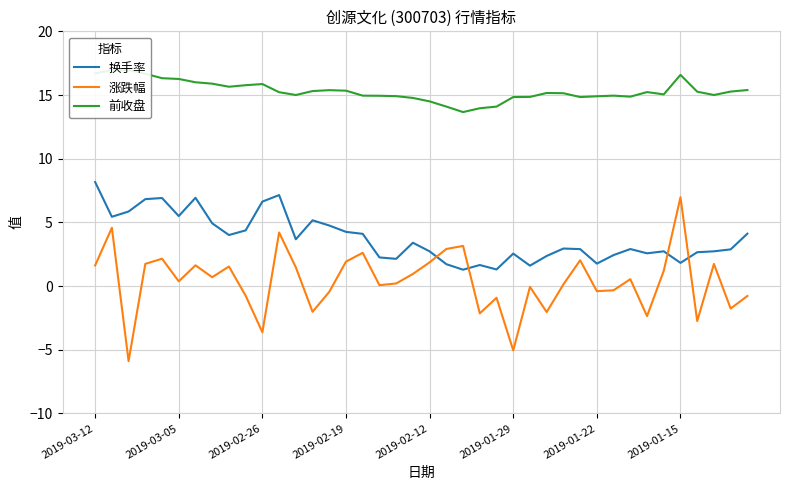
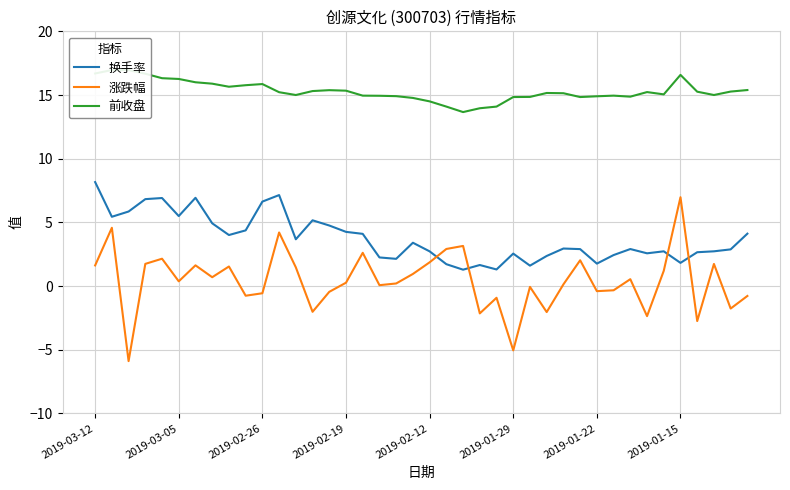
涨跌幅, 2019-02-26: -3.6 -> -0.6
涨跌幅, 2019-02-19: 1.9 -> 0.3
